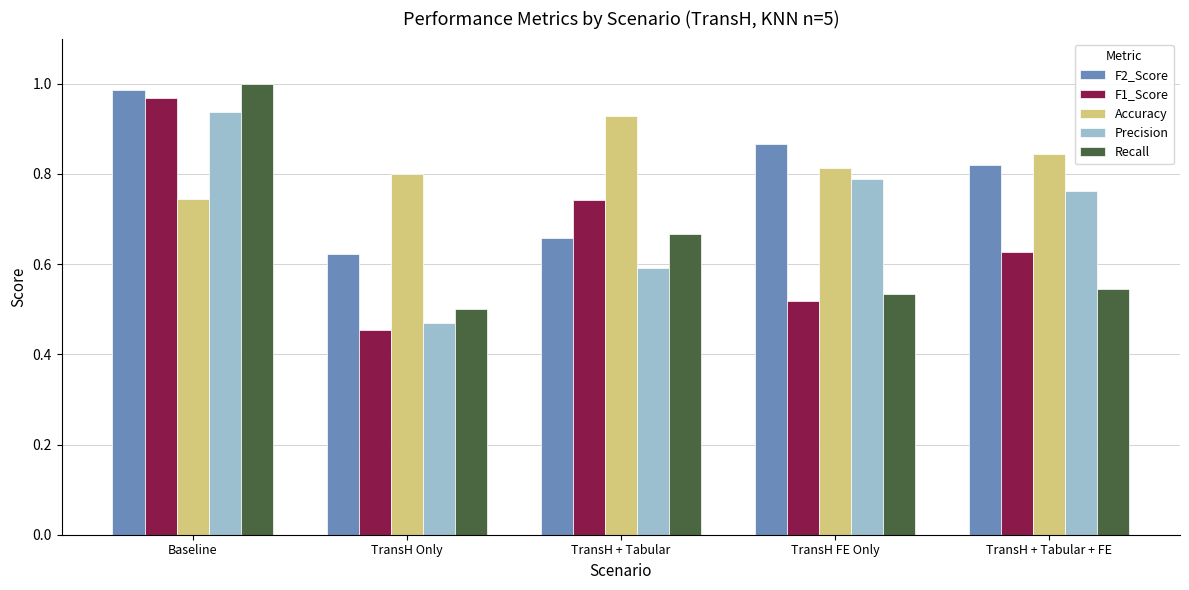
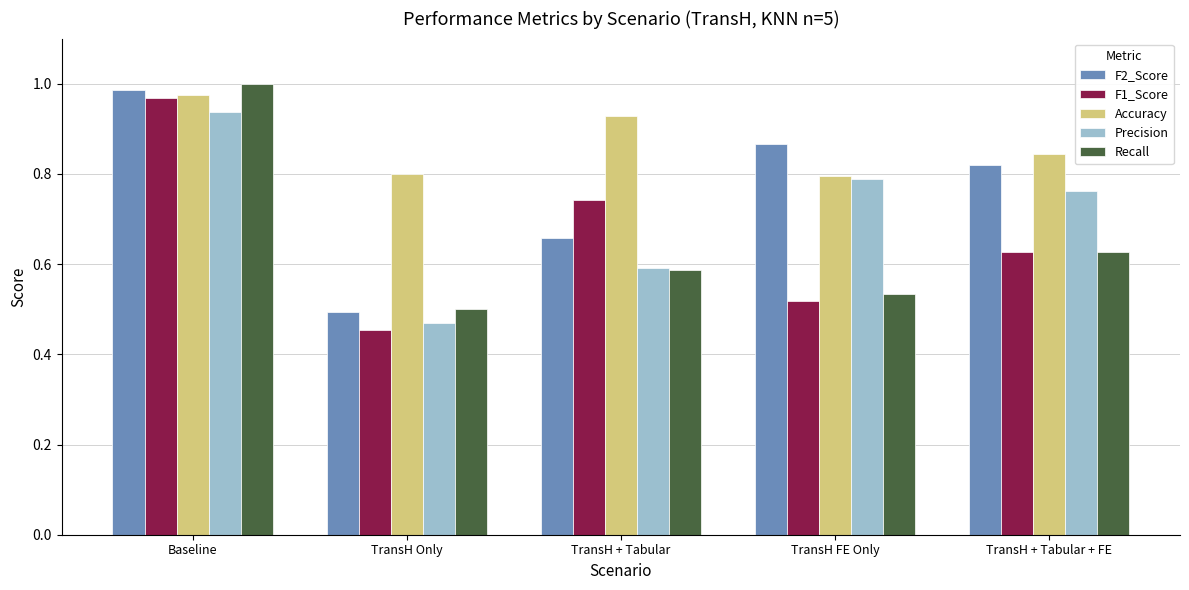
Accuracy, Baseline: 0.75 -> 0.98
F2_Score, TransH Only: 0.62 -> 0.49
Recall, TransH + Tabular: 0.67 -> 0.59
Accuracy, TransH FE Only: 0.81 -> 0.79
Recall, TransH + Tabular + FE: 0.54 -> 0.63
